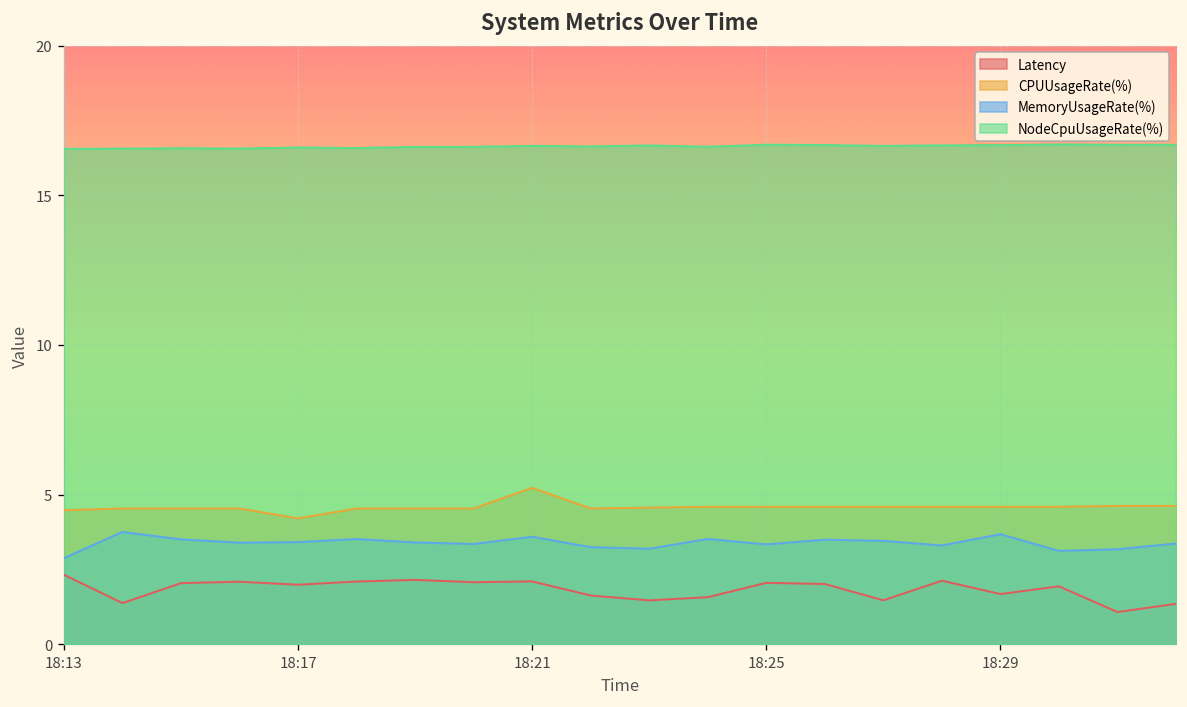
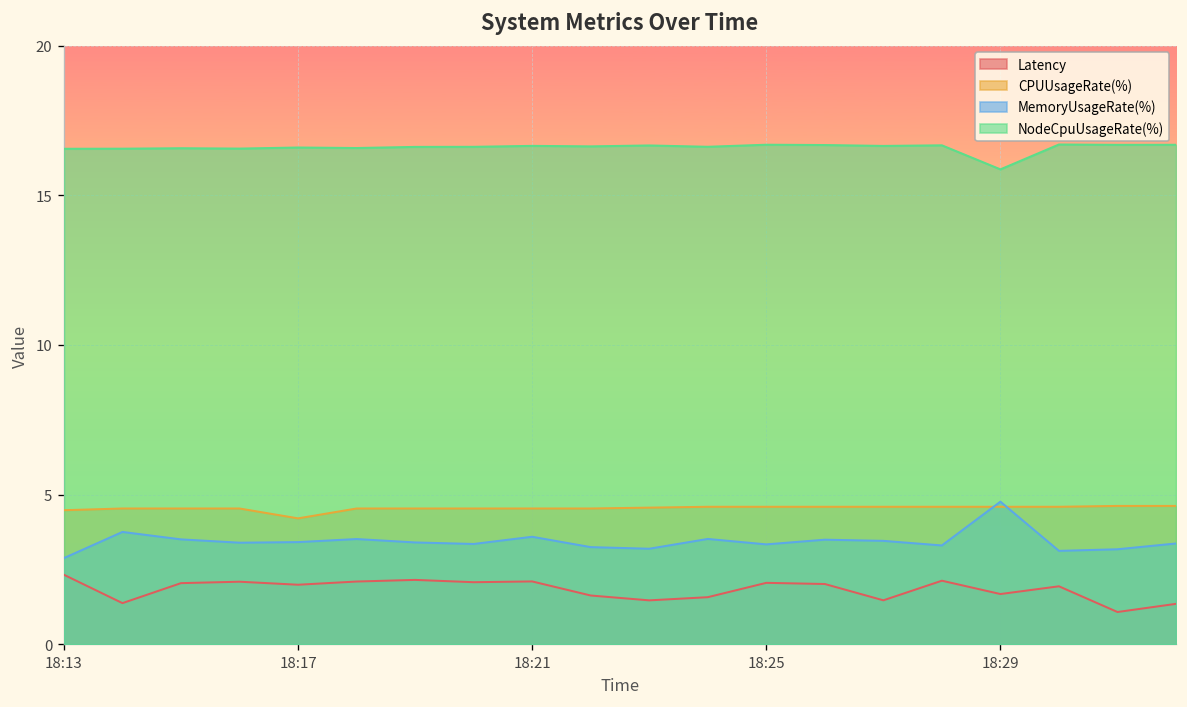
CPUUsageRate(%), 18:21: 5.2 -> 4.5
MemoryUsageRate(%), 18:29: 3.7 -> 4.8
NodeCpuUsageRate(%), 18:29: 16.7 -> 15.9
